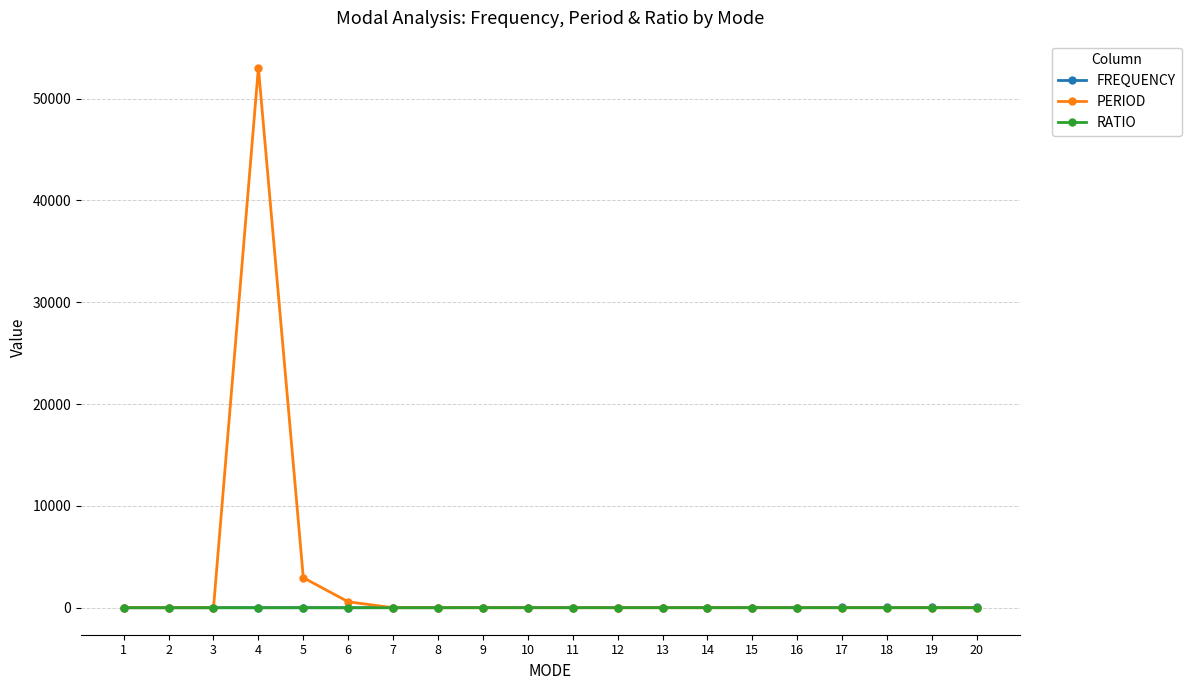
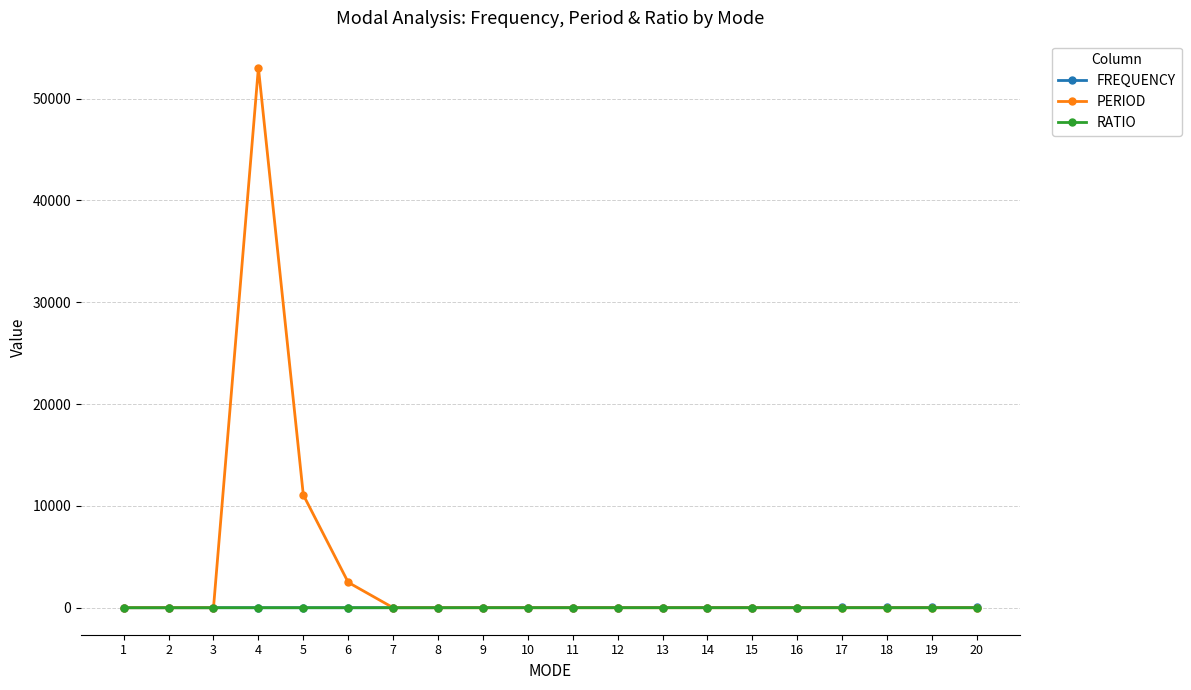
PERIOD, 5: 2900 -> 11100
PERIOD, 6: 600 -> 2500
